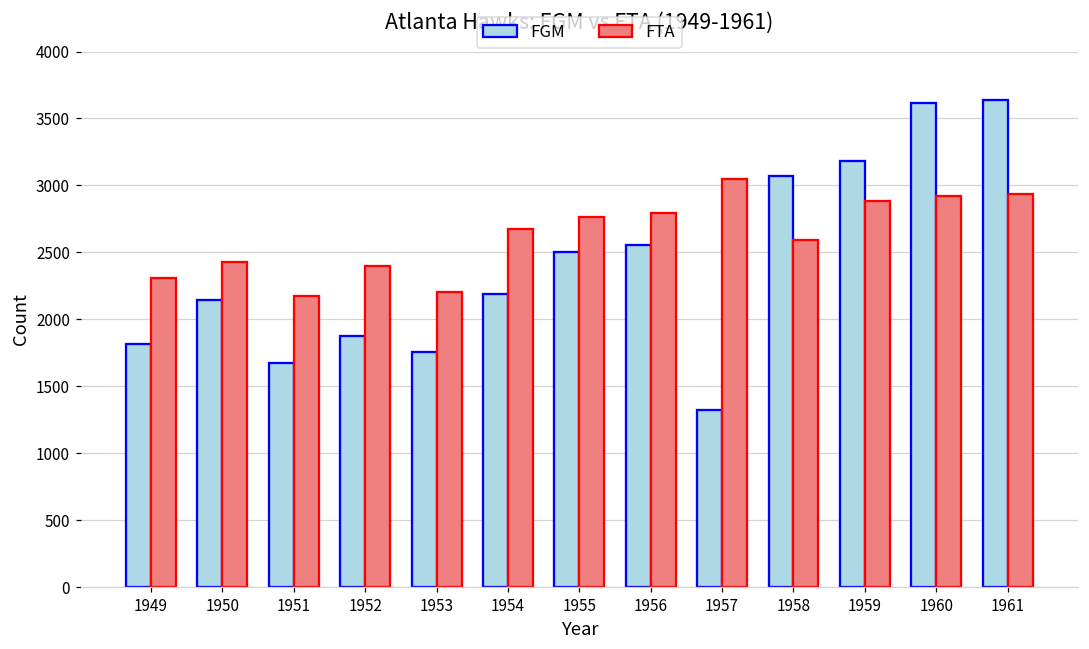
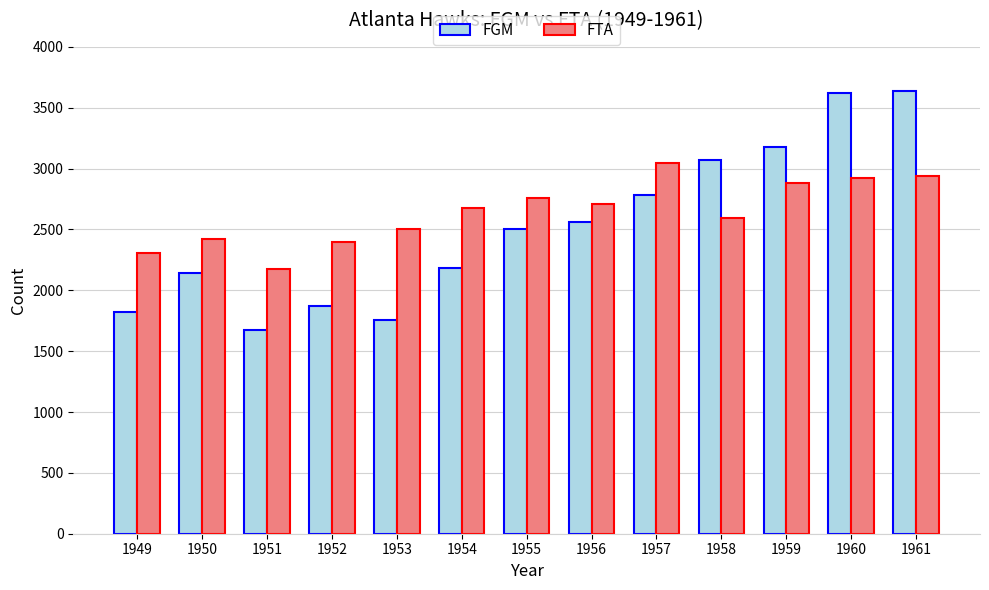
FTA, 1953: 2210 -> 2510
FTA, 1956: 2800 -> 2710
FGM, 1957: 1320 -> 2780
